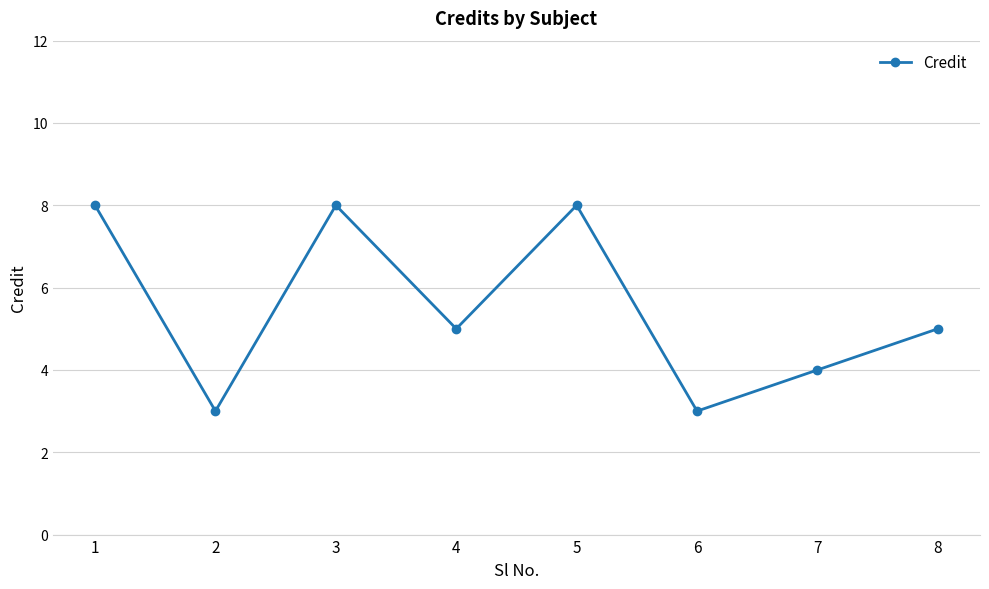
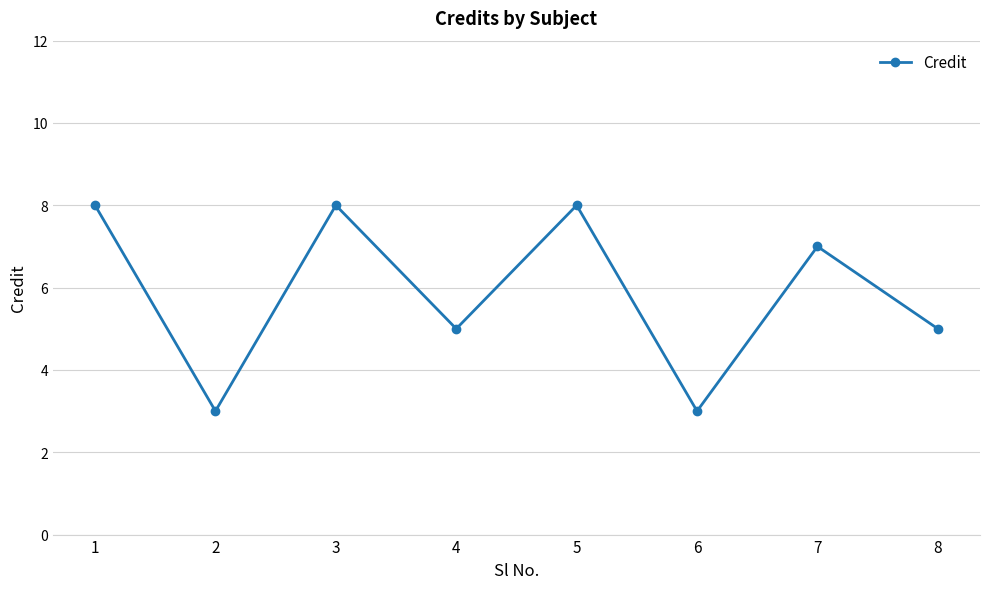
7: 4 -> 7
